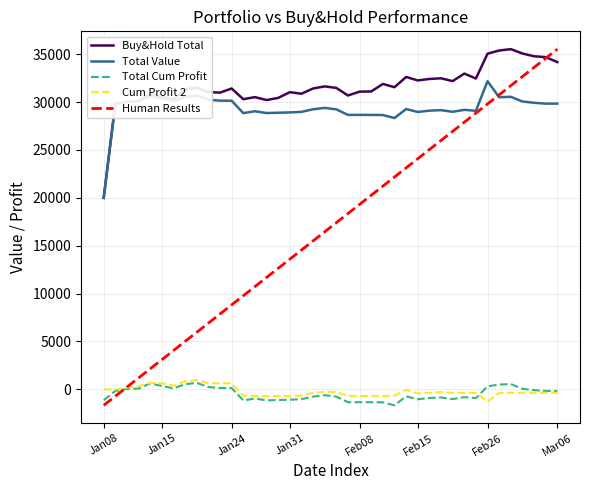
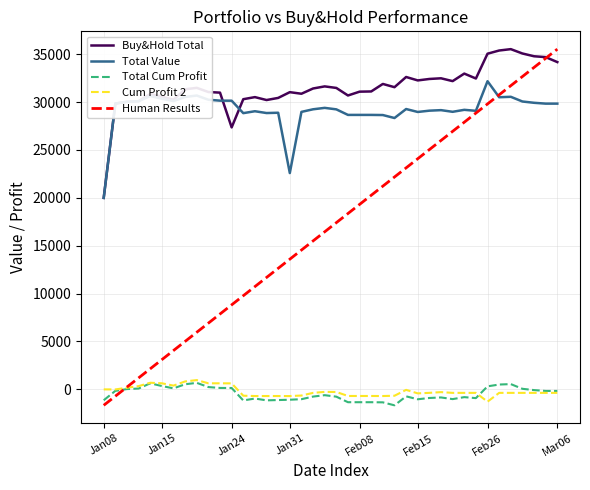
Buy&Hold Total, Jan24: 31000 -> 27000
Total Value, Jan31: 29000 -> 23000
